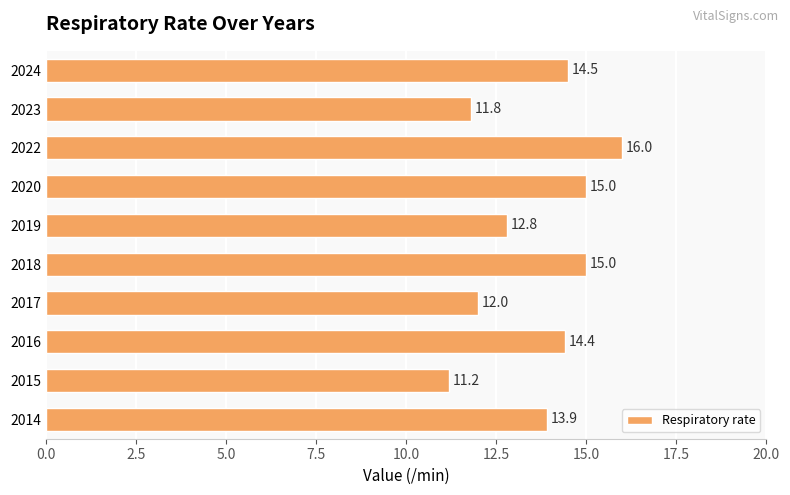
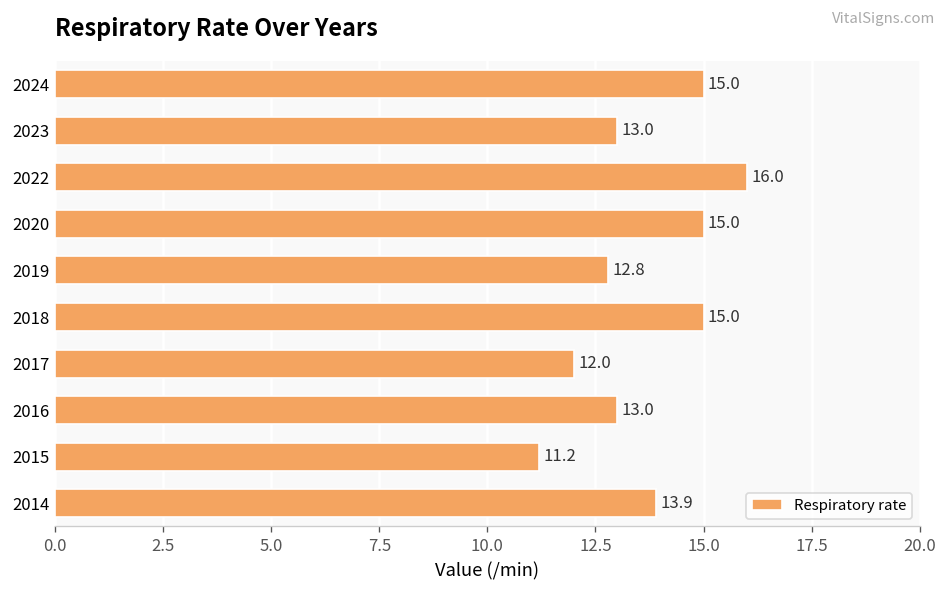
2024: 14.5 -> 15.0
2023: 11.8 -> 13.0
2016: 14.4 -> 13.0
